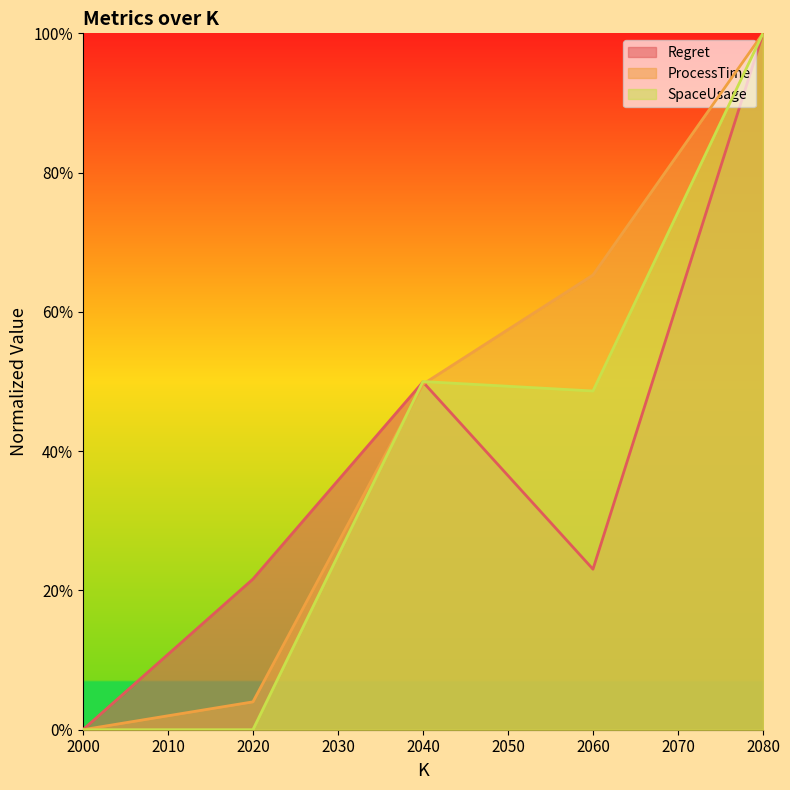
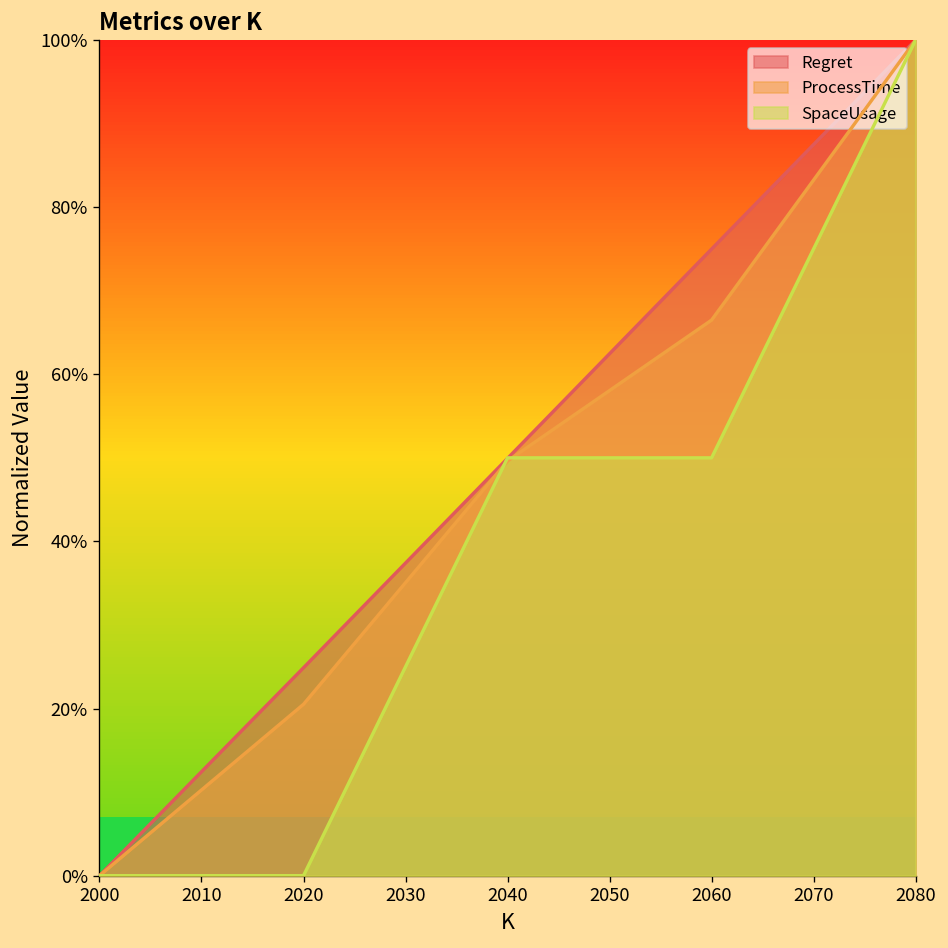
Regret, 2020: 22% -> 25%
ProcessTime, 2020: 4% -> 21%
Regret, 2060: 23% -> 75%
ProcessTime, 2060: 65% -> 66%
SpaceUsage, 2060: 49% -> 50%
